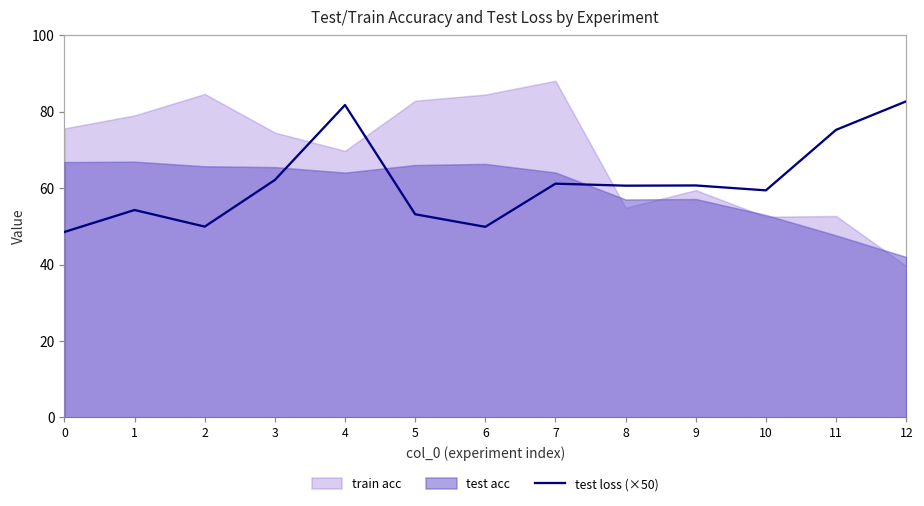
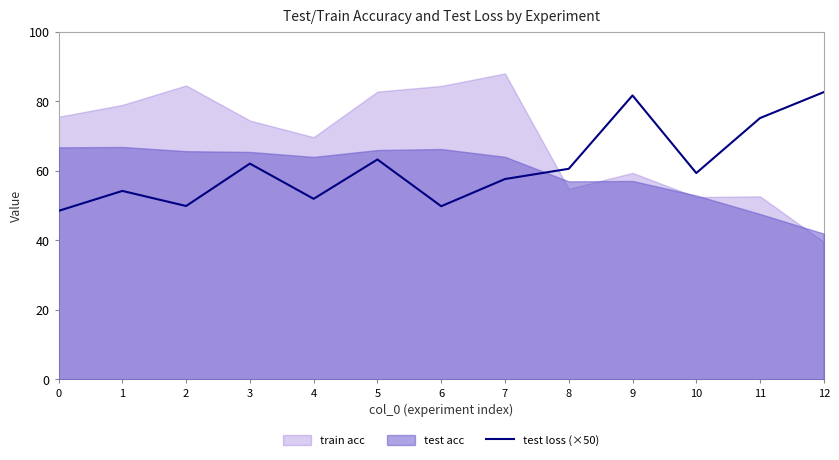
test loss (×50), 4: 82 -> 52
test loss (×50), 5: 53 -> 63
test loss (×50), 7: 61 -> 58
test loss (×50), 9: 61 -> 82
